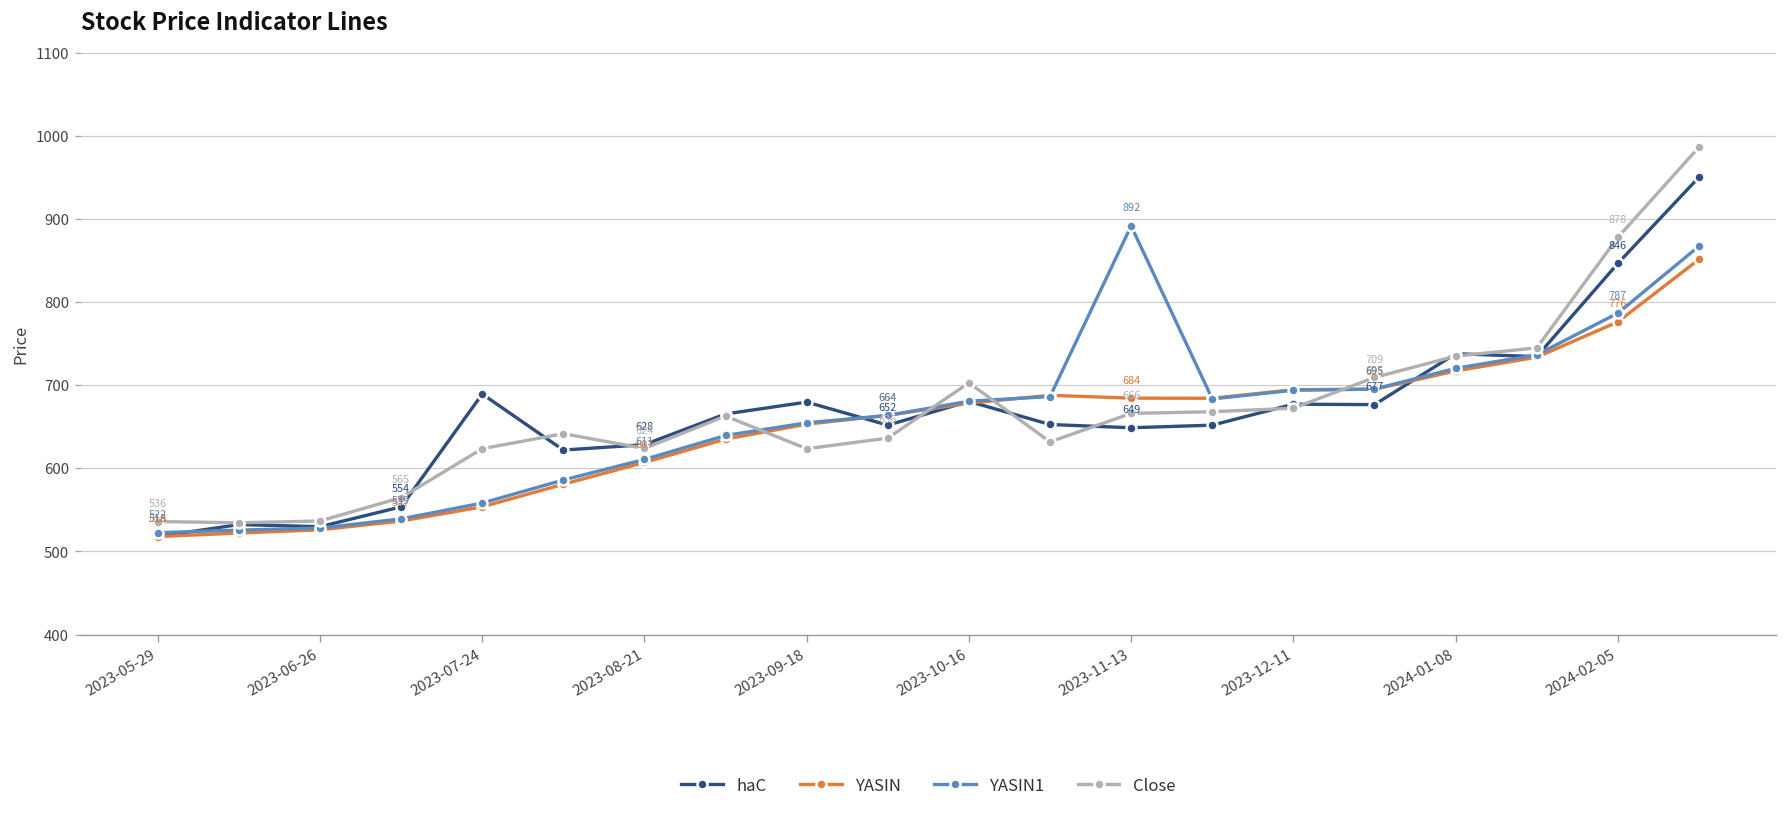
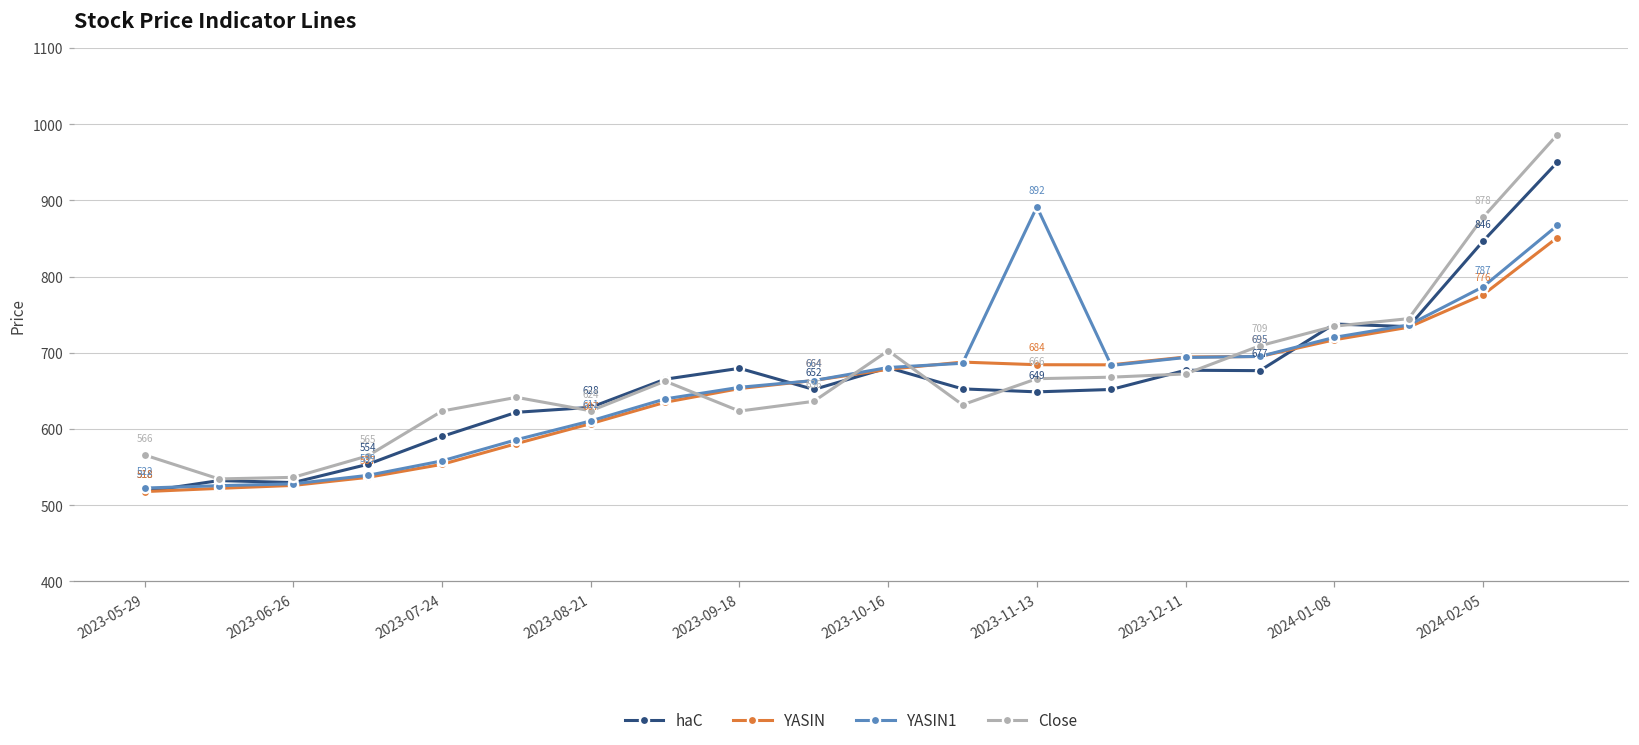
Close, 2023-05-29: 536 -> 566
haC, 2023-07-24: 690 -> 590
